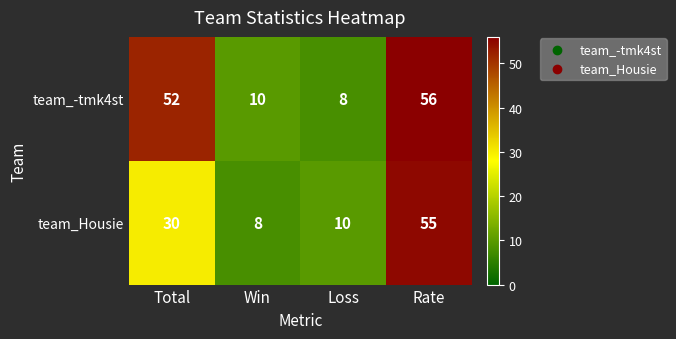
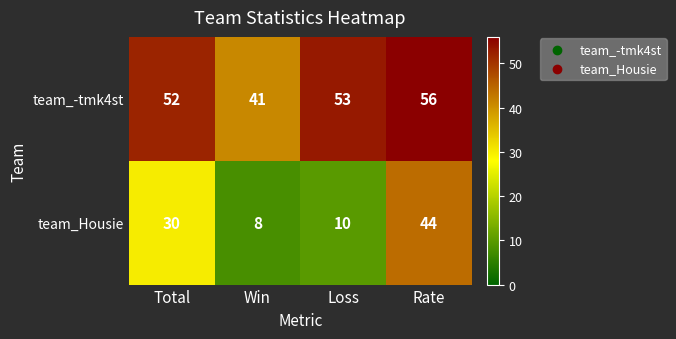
team_-tmk4st, Win: 10 -> 41
team_-tmk4st, Loss: 8 -> 53
team_Housie, Rate: 55 -> 44
